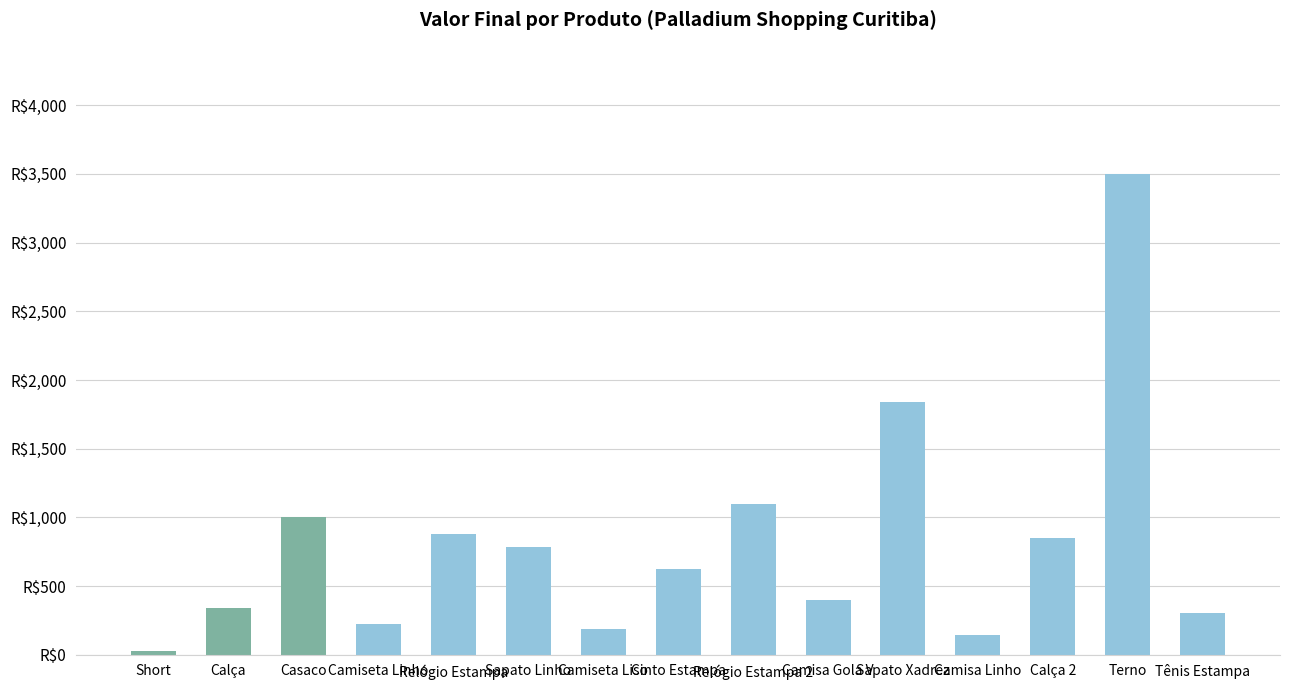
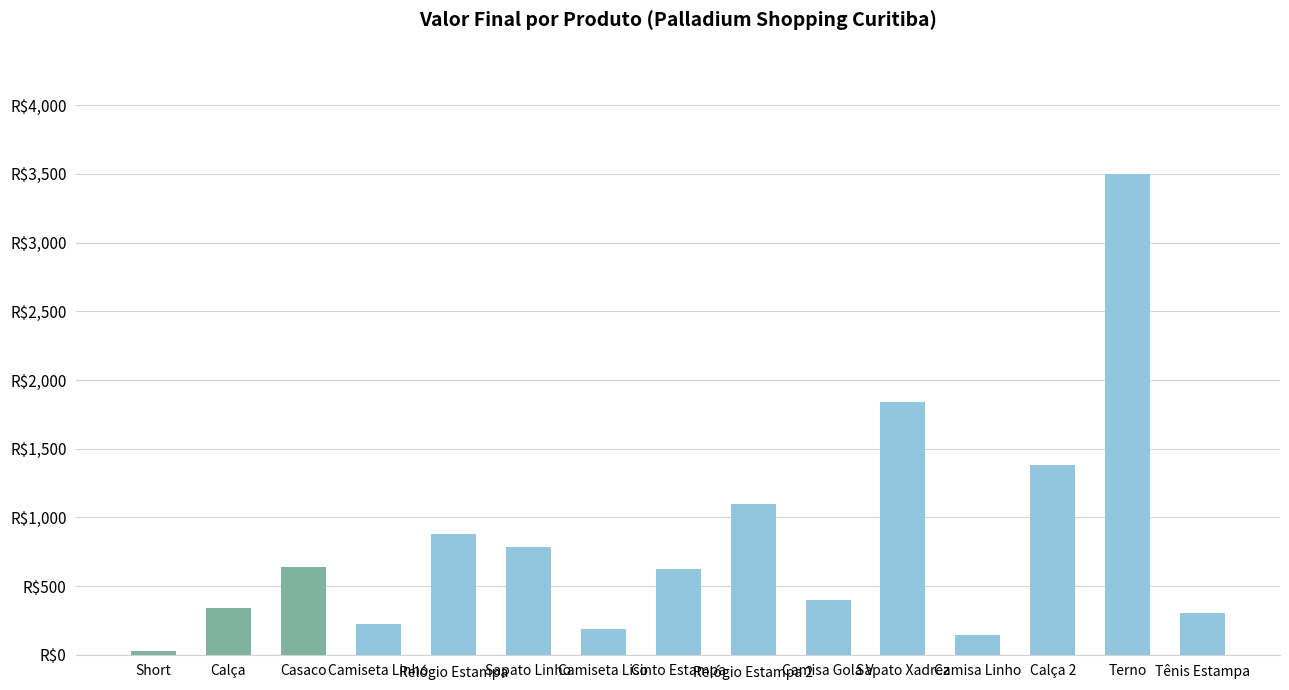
Casaco: R$1,000 -> R$640
Calça 2: R$850 -> R$1,380
